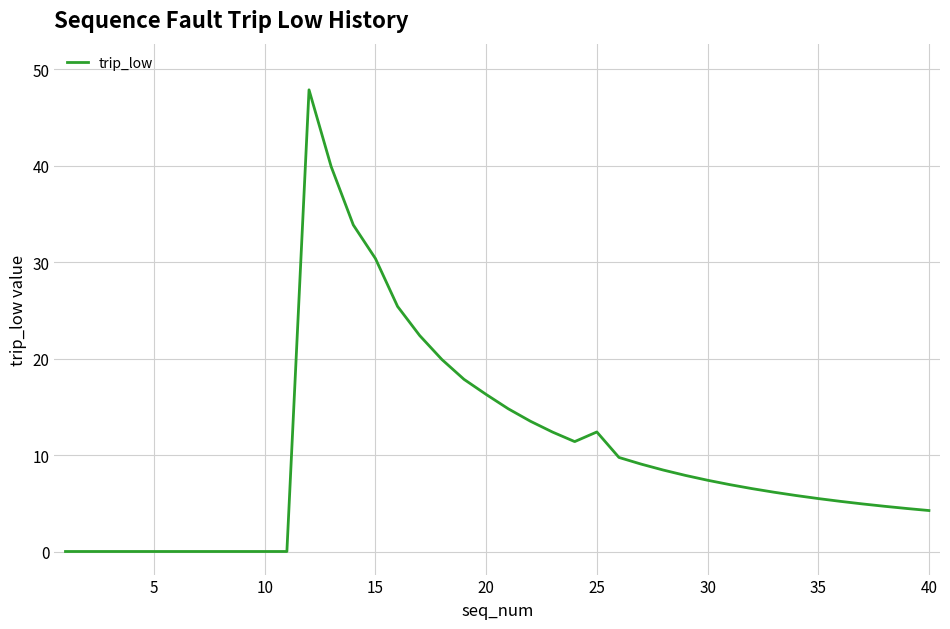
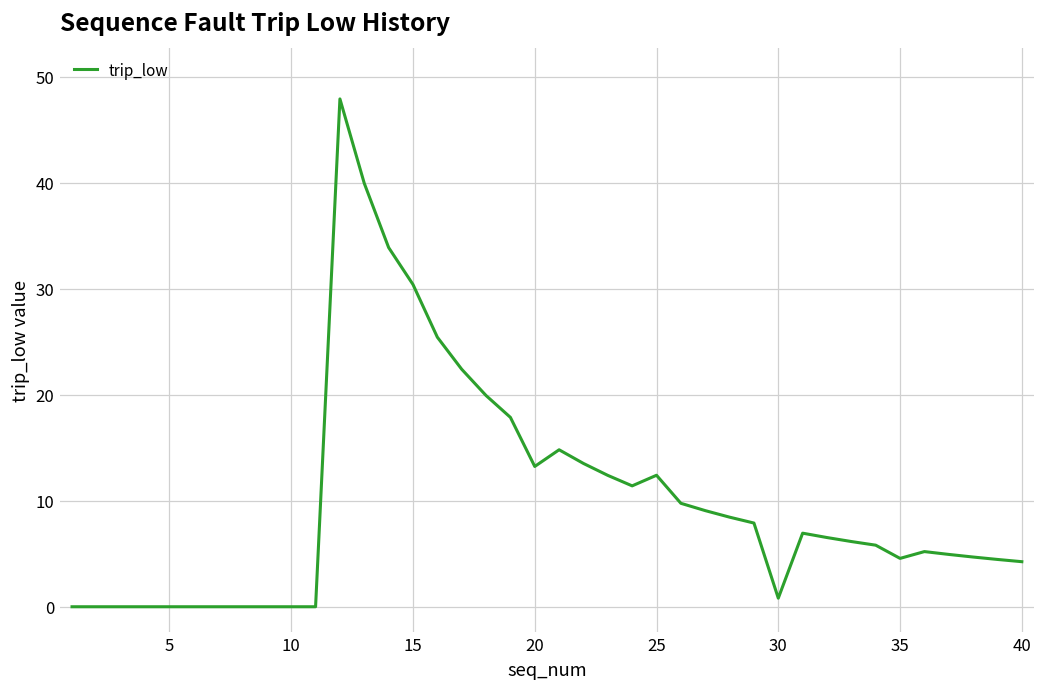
20: 16 -> 13
30: 7 -> 1
35: 5.5 -> 4.6
